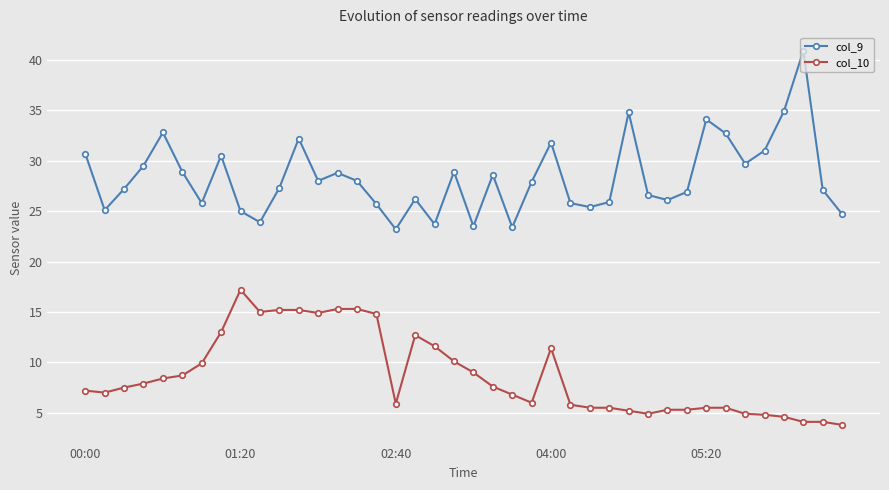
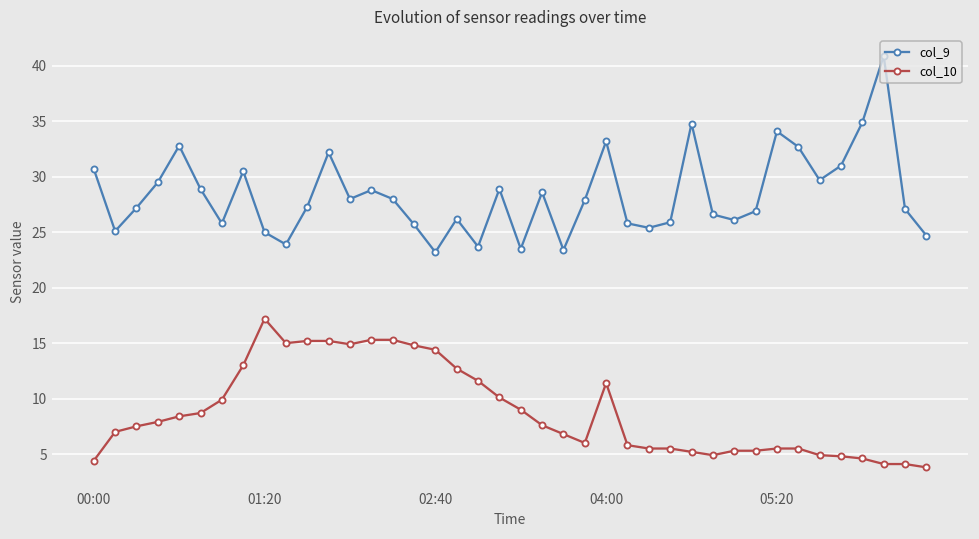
col_10, 00:00: 7.2 -> 4.4
col_10, 02:40: 5.9 -> 14.4
col_9, 04:00: 31.8 -> 33.2
